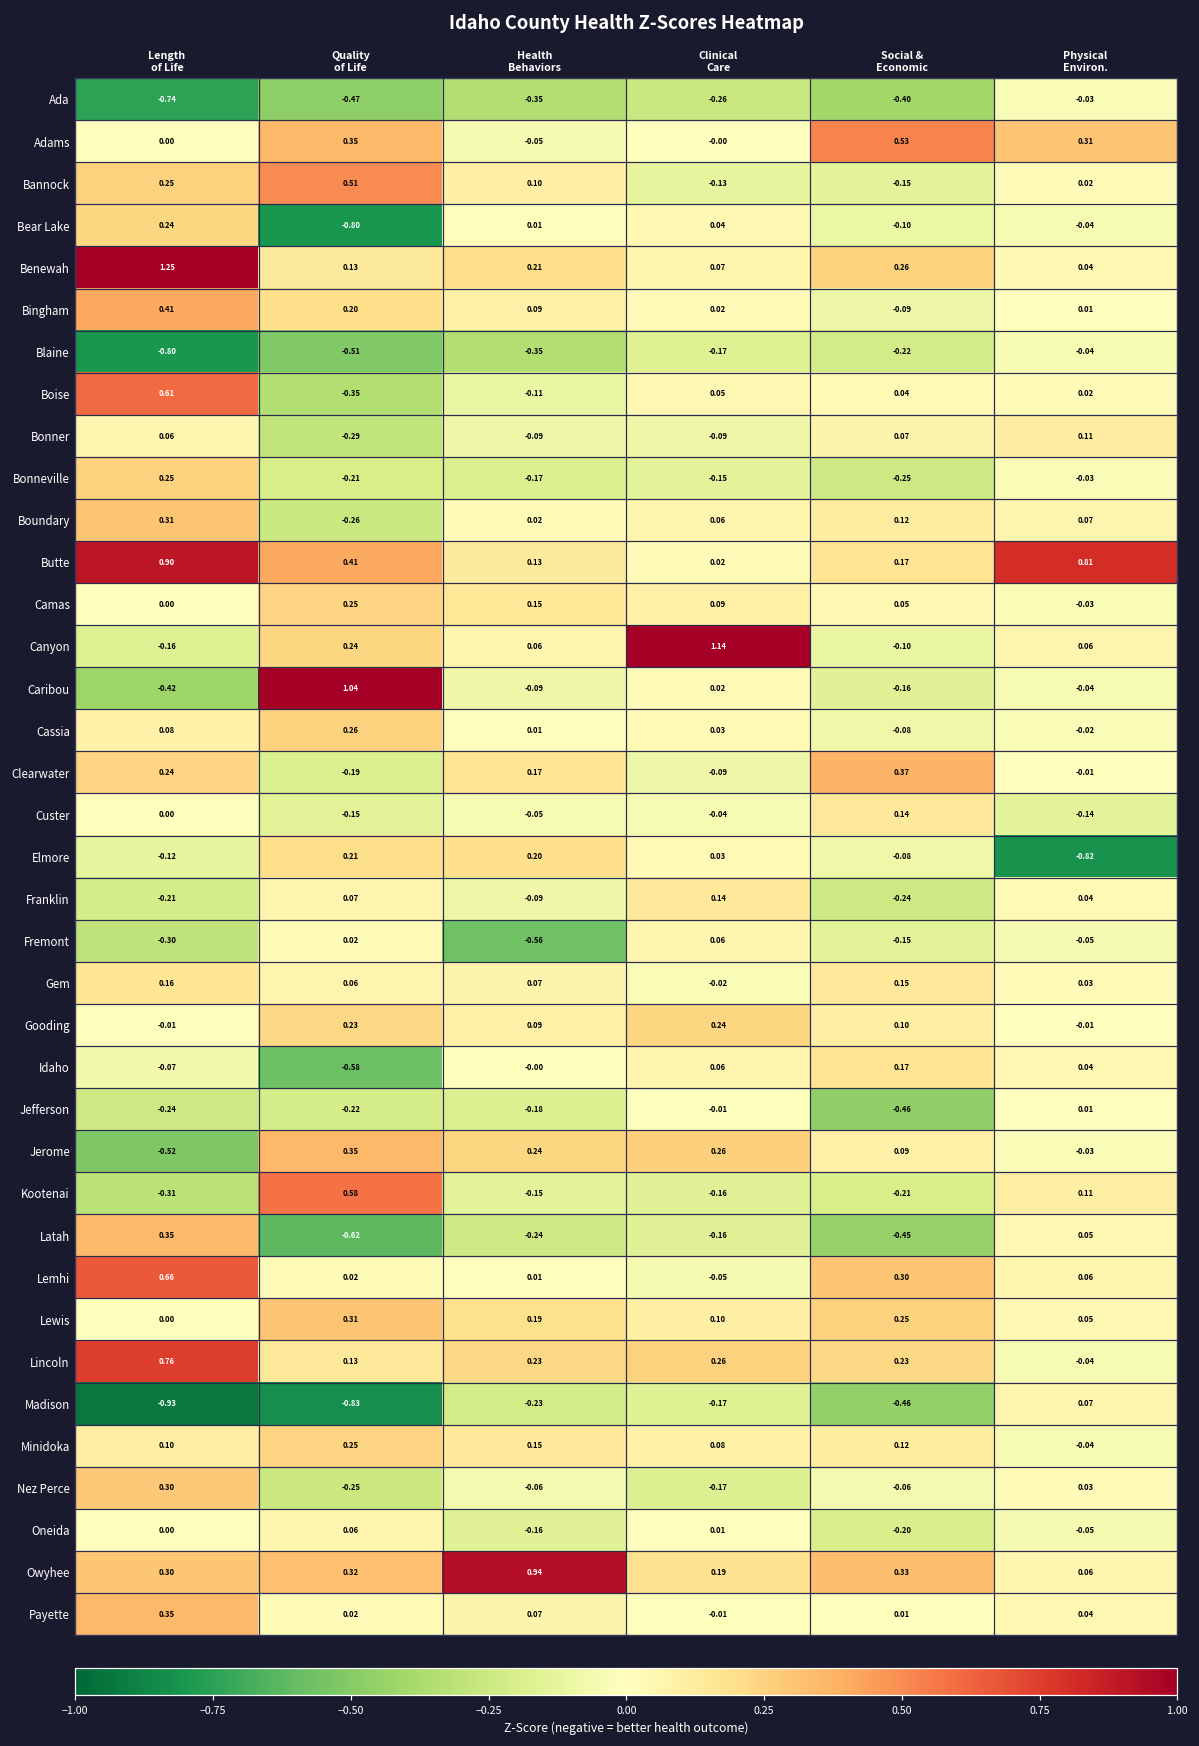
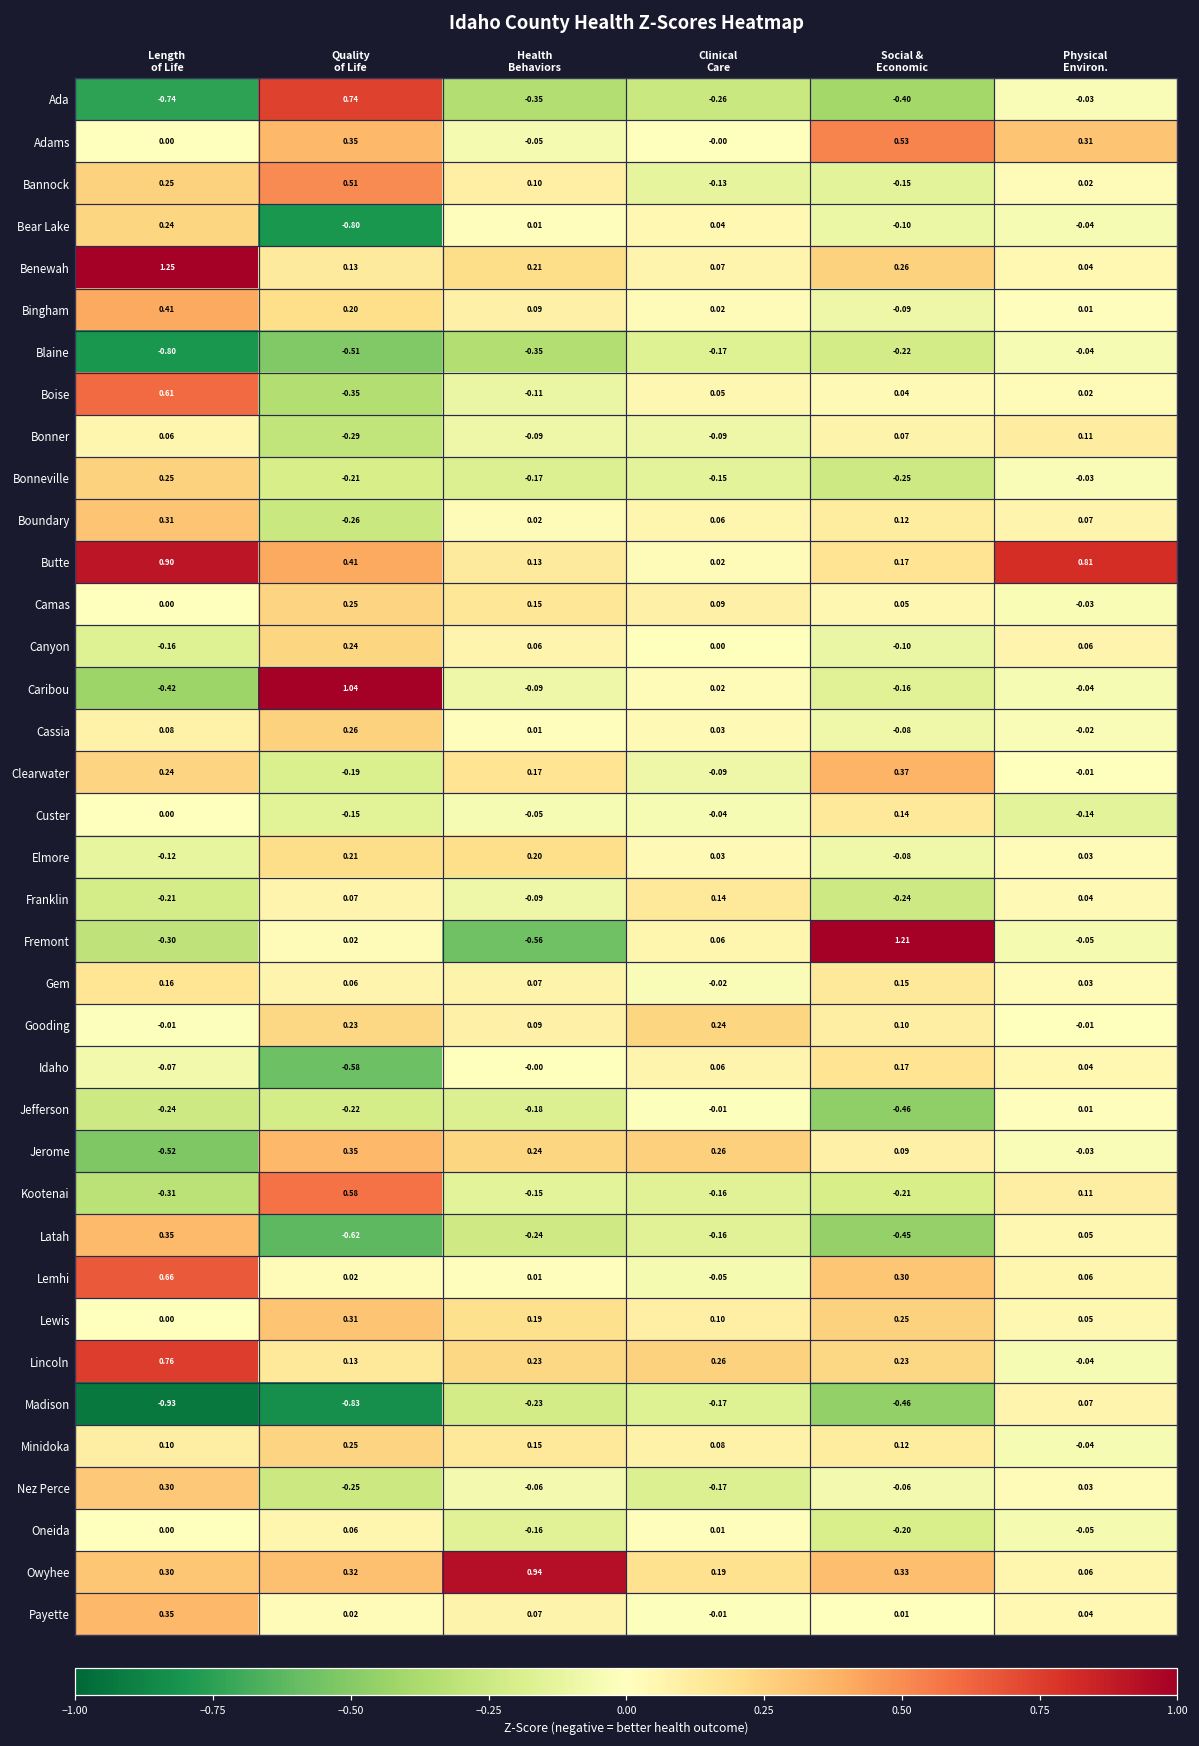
Ada, Quality of Life: -0.47 -> 0.74
Canyon, Clinical Care: 1.14 -> 0.00
Elmore, Physical Environ.: -0.82 -> 0.03
Fremont, Social & Economic: -0.15 -> 1.21
